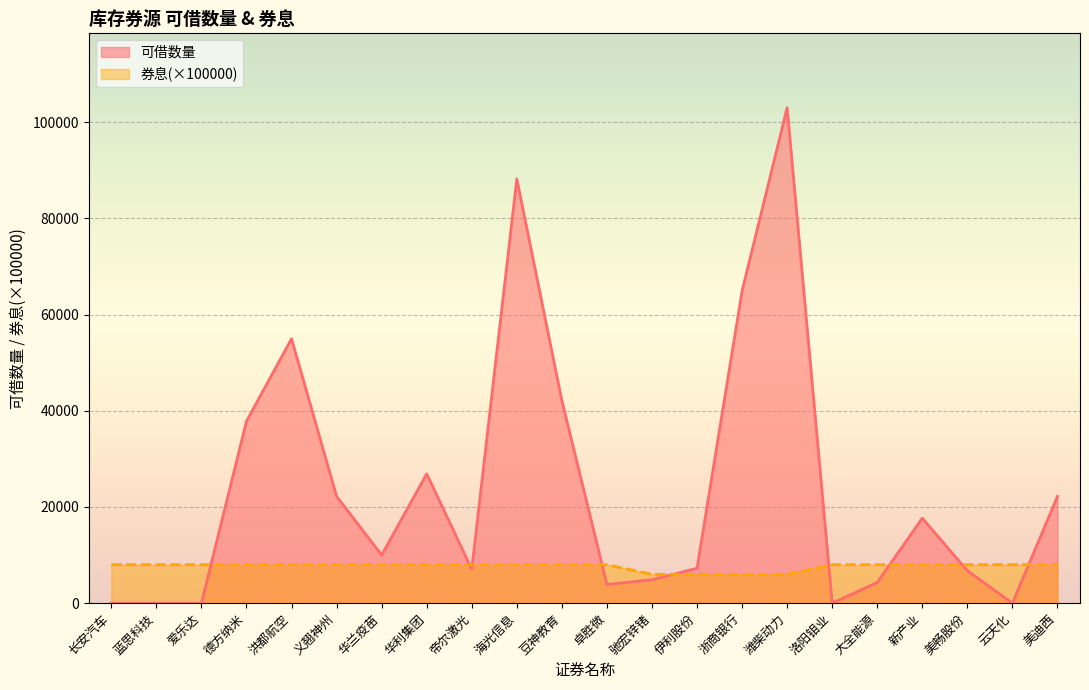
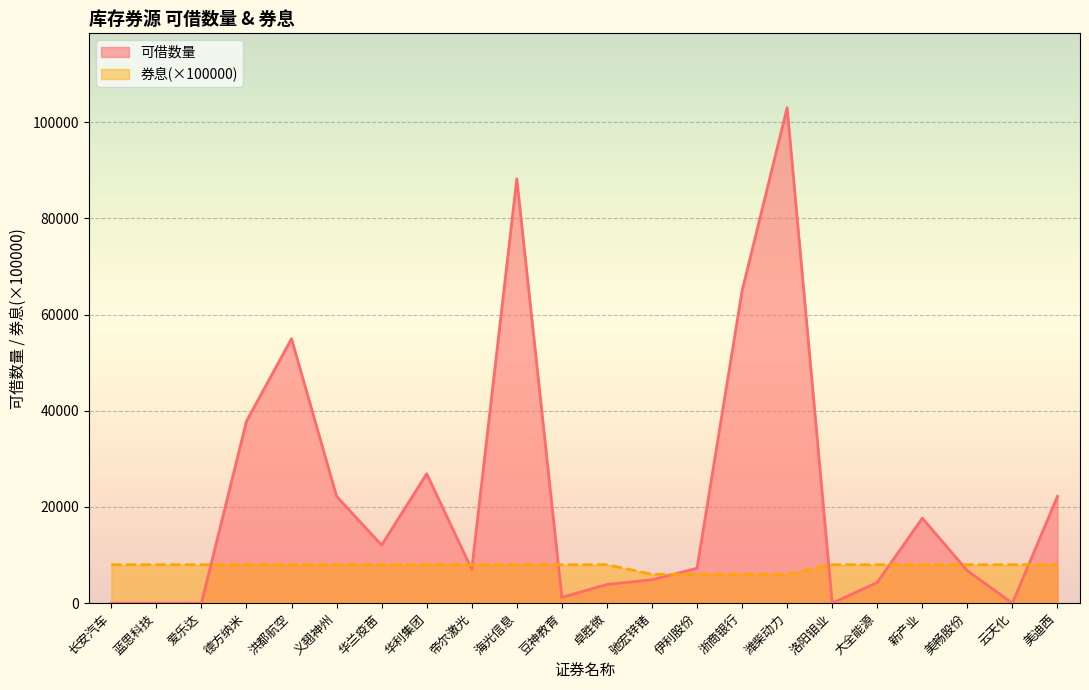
可借数量, 华兰疫苗: 10000 -> 12000
可借数量, 豆神教育: 42000 -> 1000
